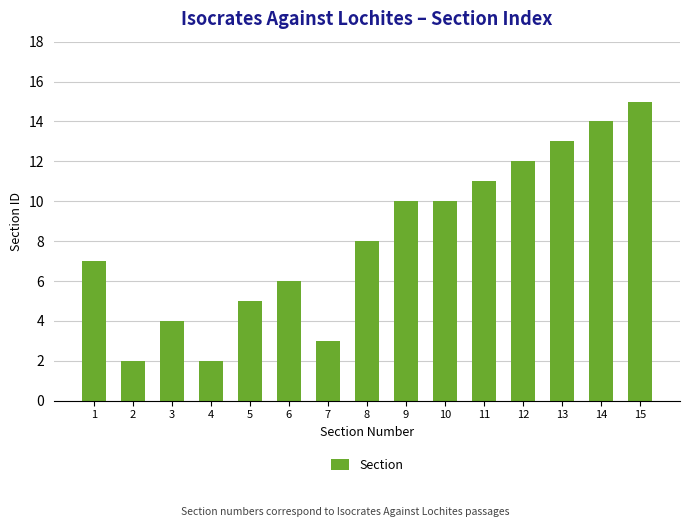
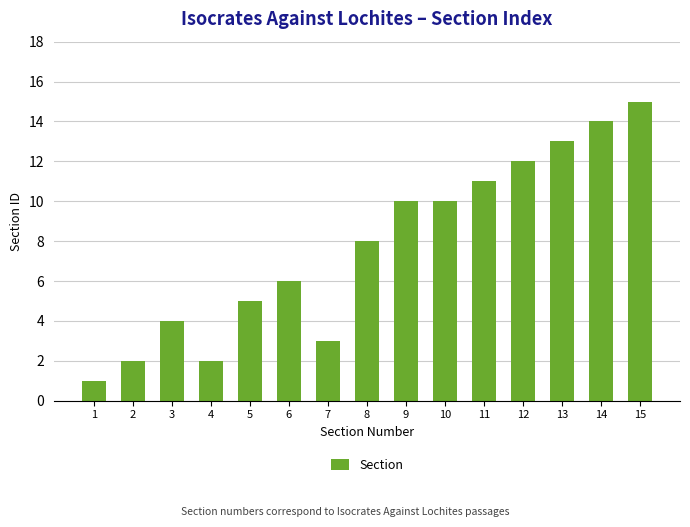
1: 7 -> 1
